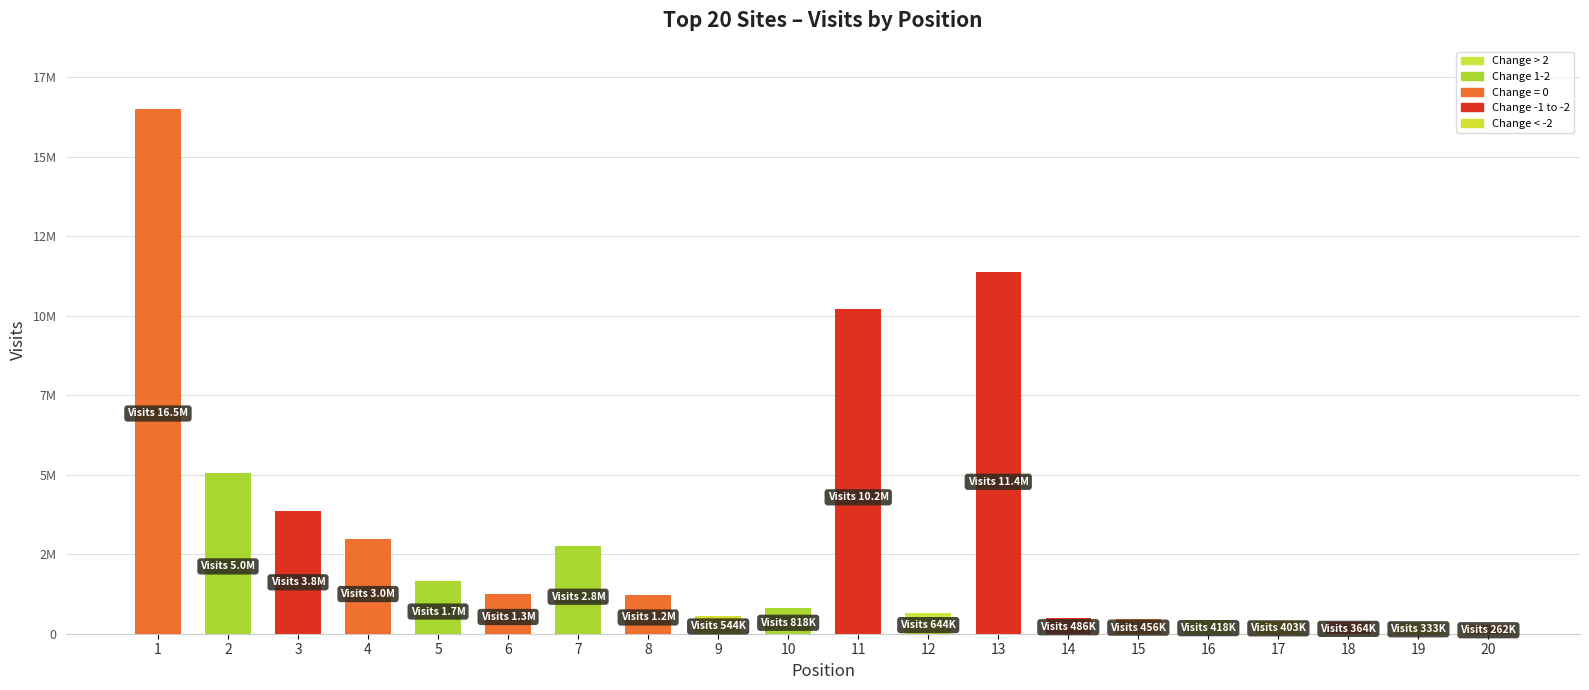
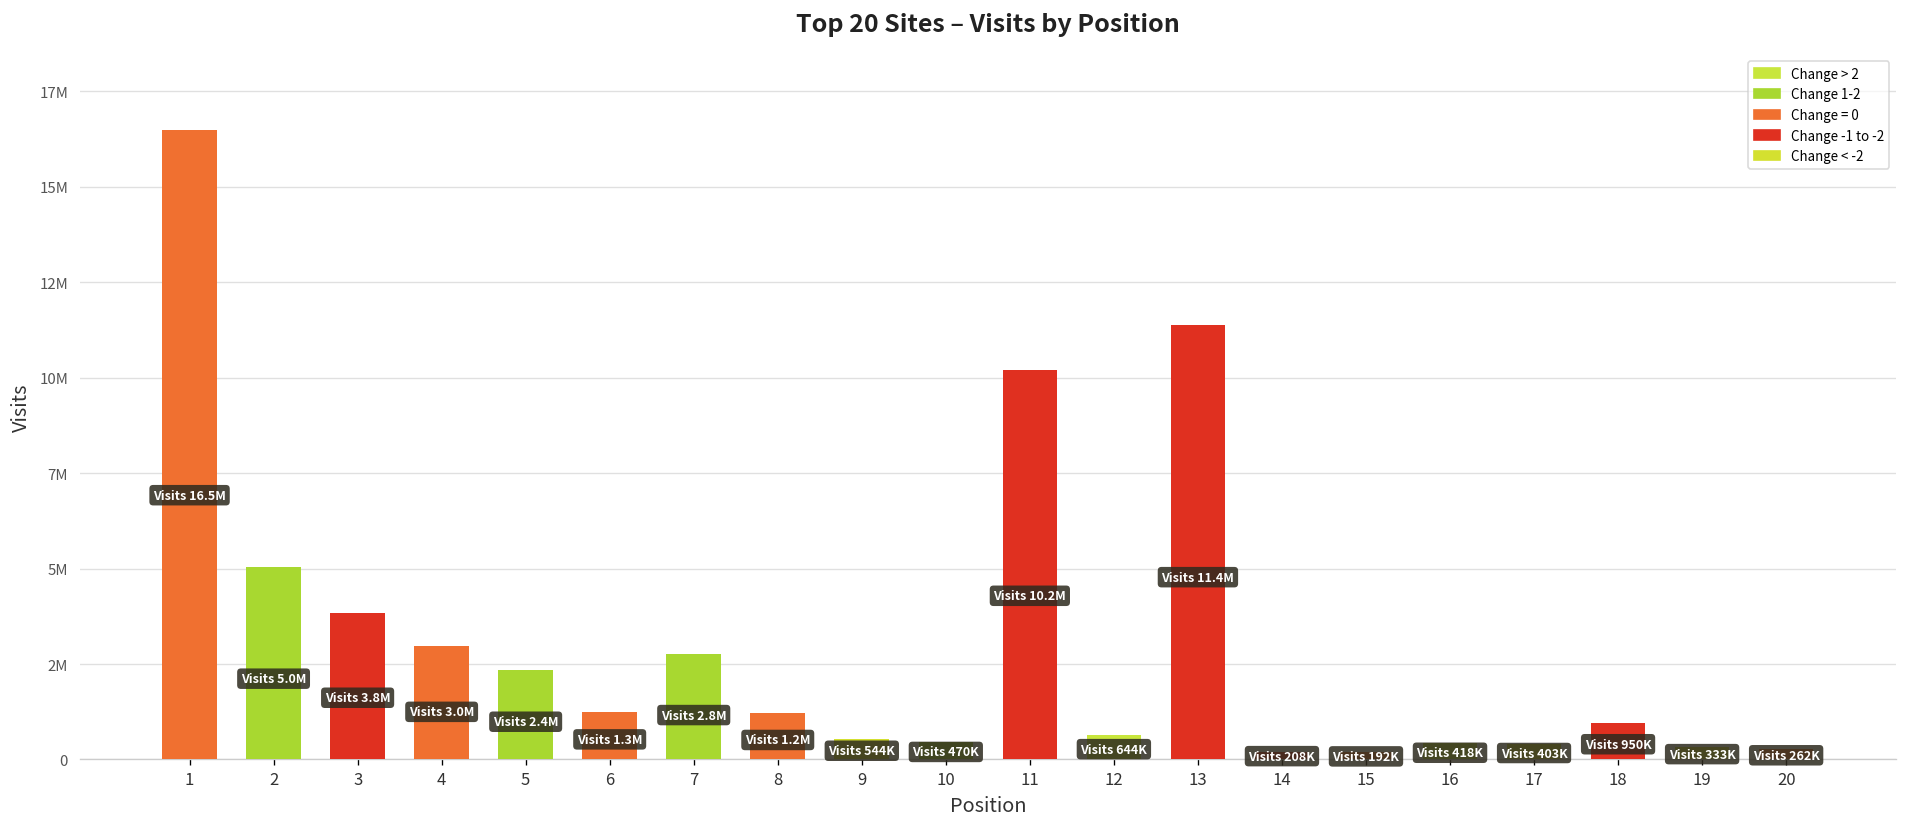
5: 1.7M -> 2.4M
10: 818K -> 470K
14: 486K -> 208K
15: 456K -> 192K
18: 364K -> 950K
